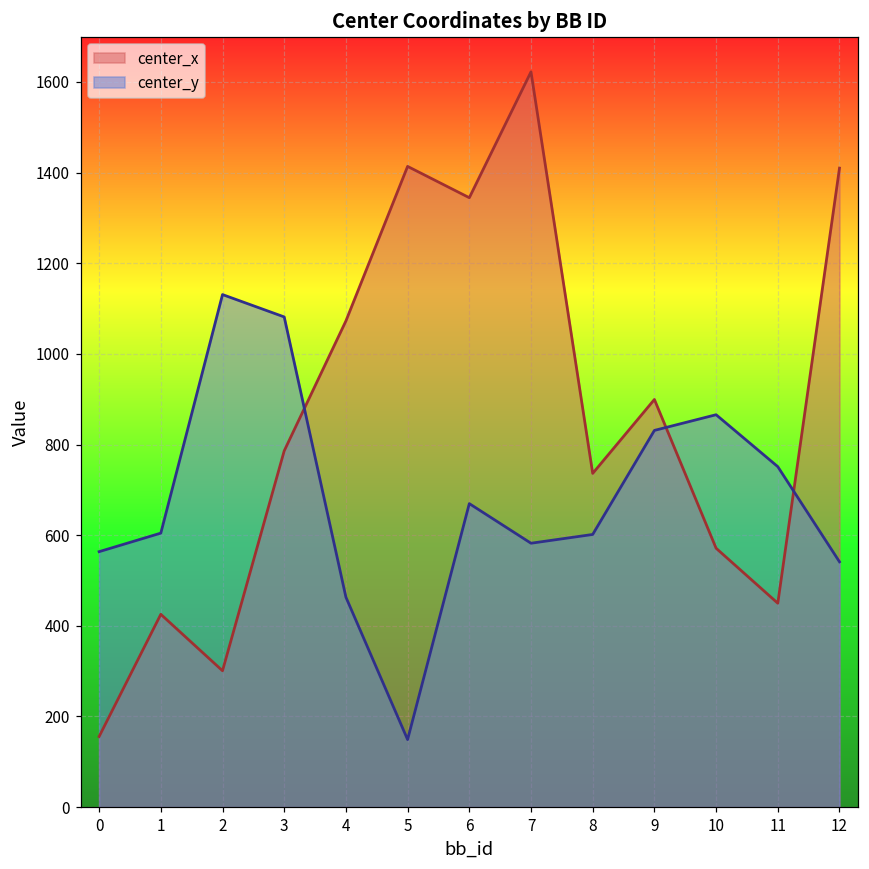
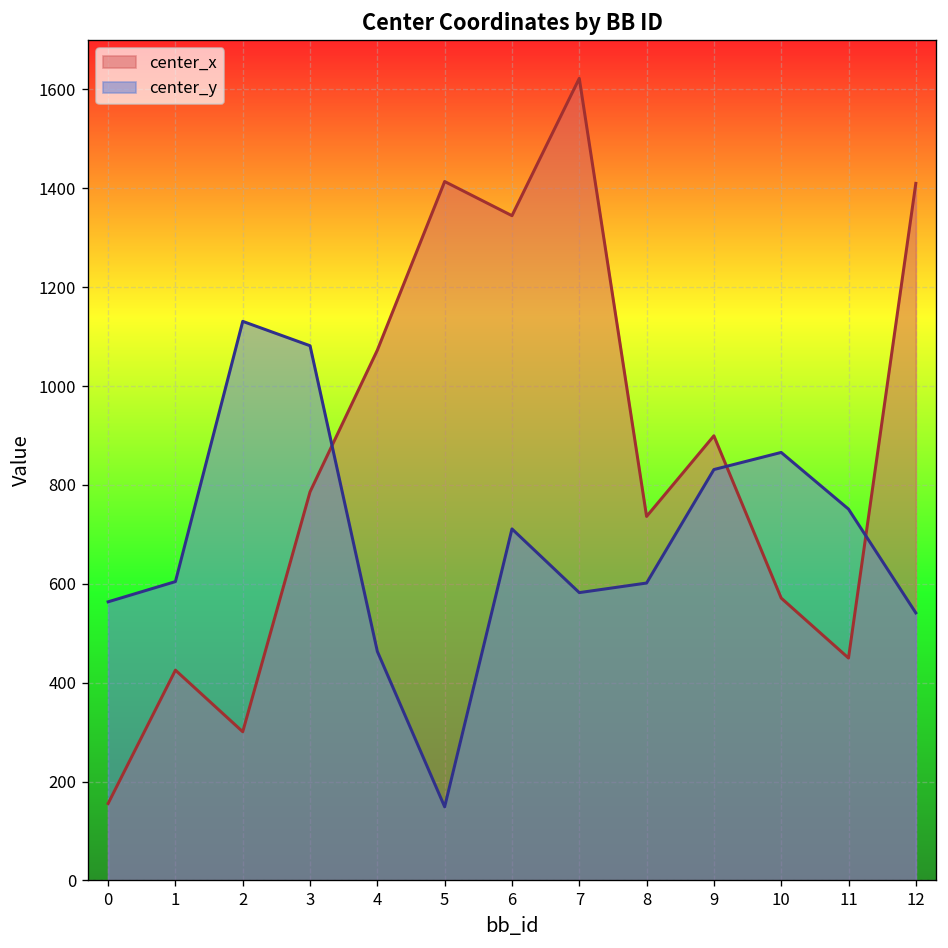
center_y, 6: 670 -> 710
